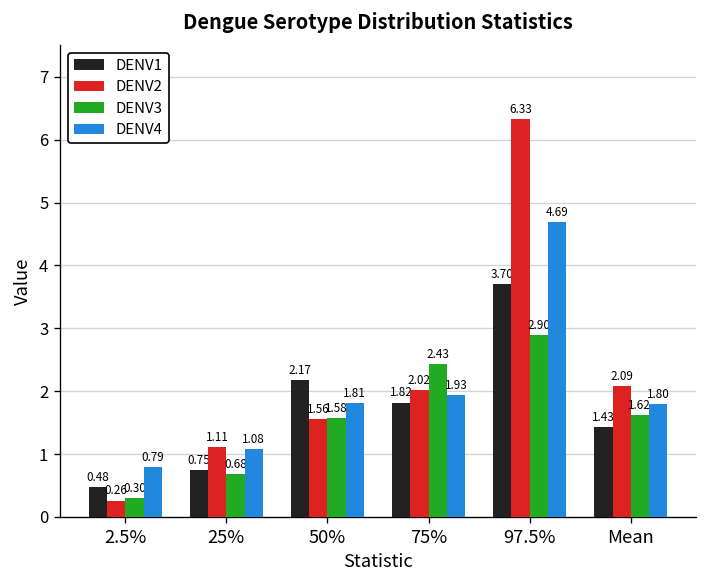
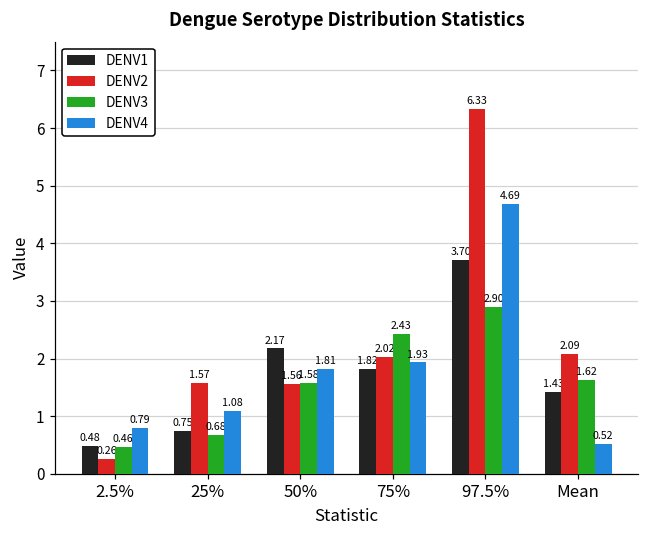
DENV3, 2.5%: 0.30 -> 0.46
DENV2, 25%: 1.11 -> 1.57
DENV4, Mean: 1.80 -> 0.52
